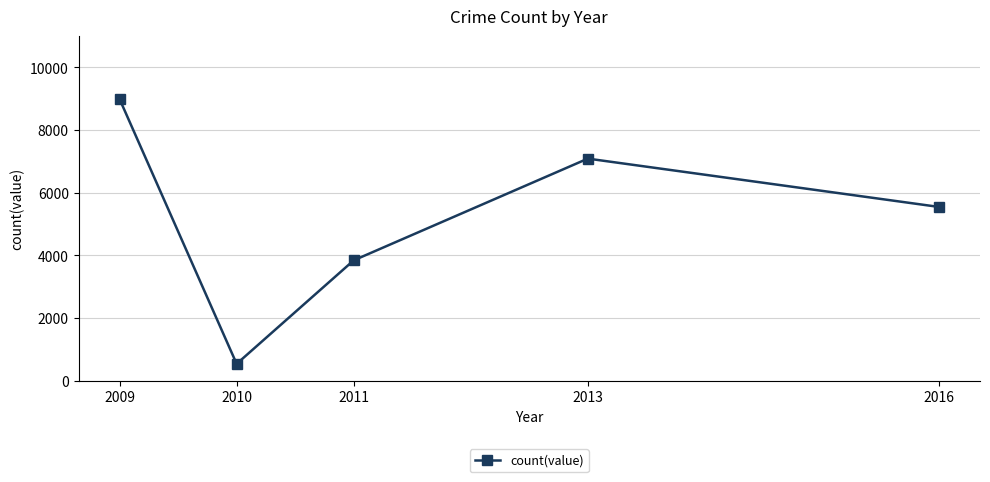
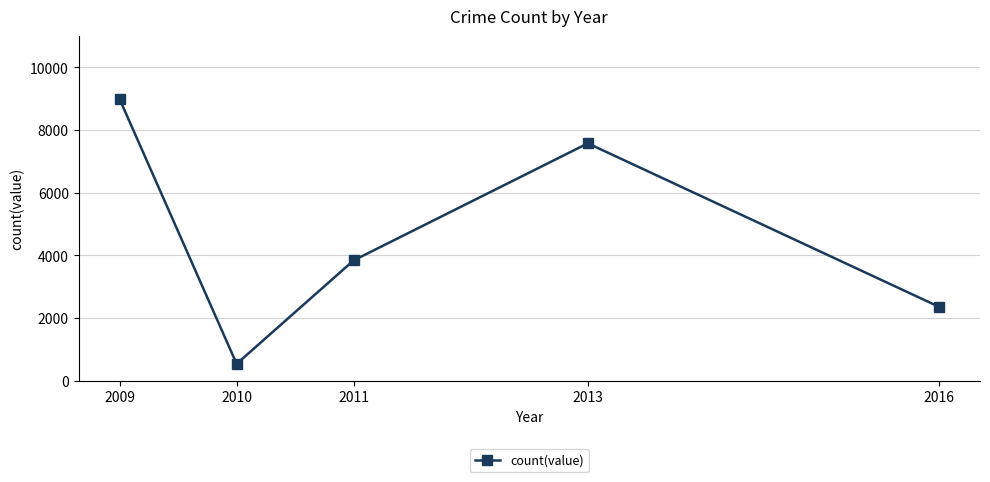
2013: 7100 -> 7600
2016: 5500 -> 2400
